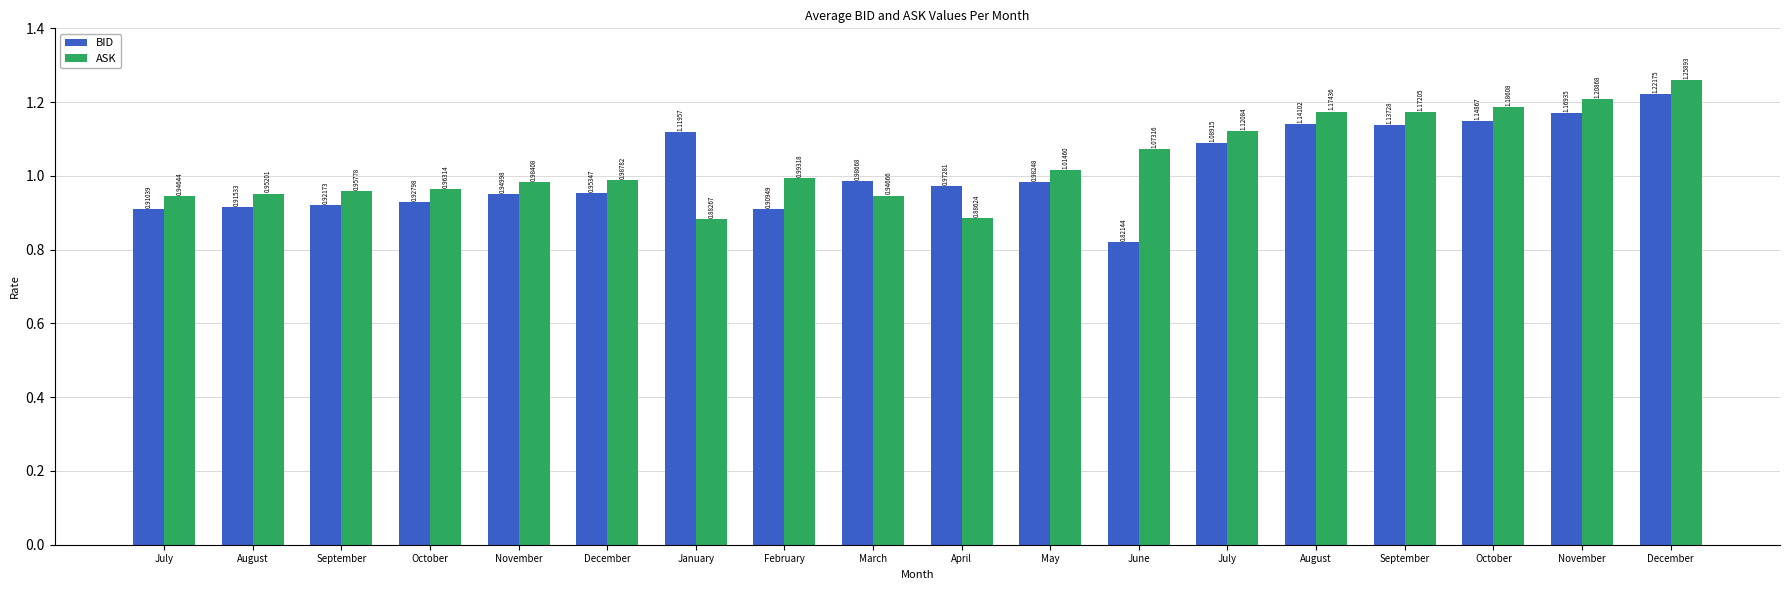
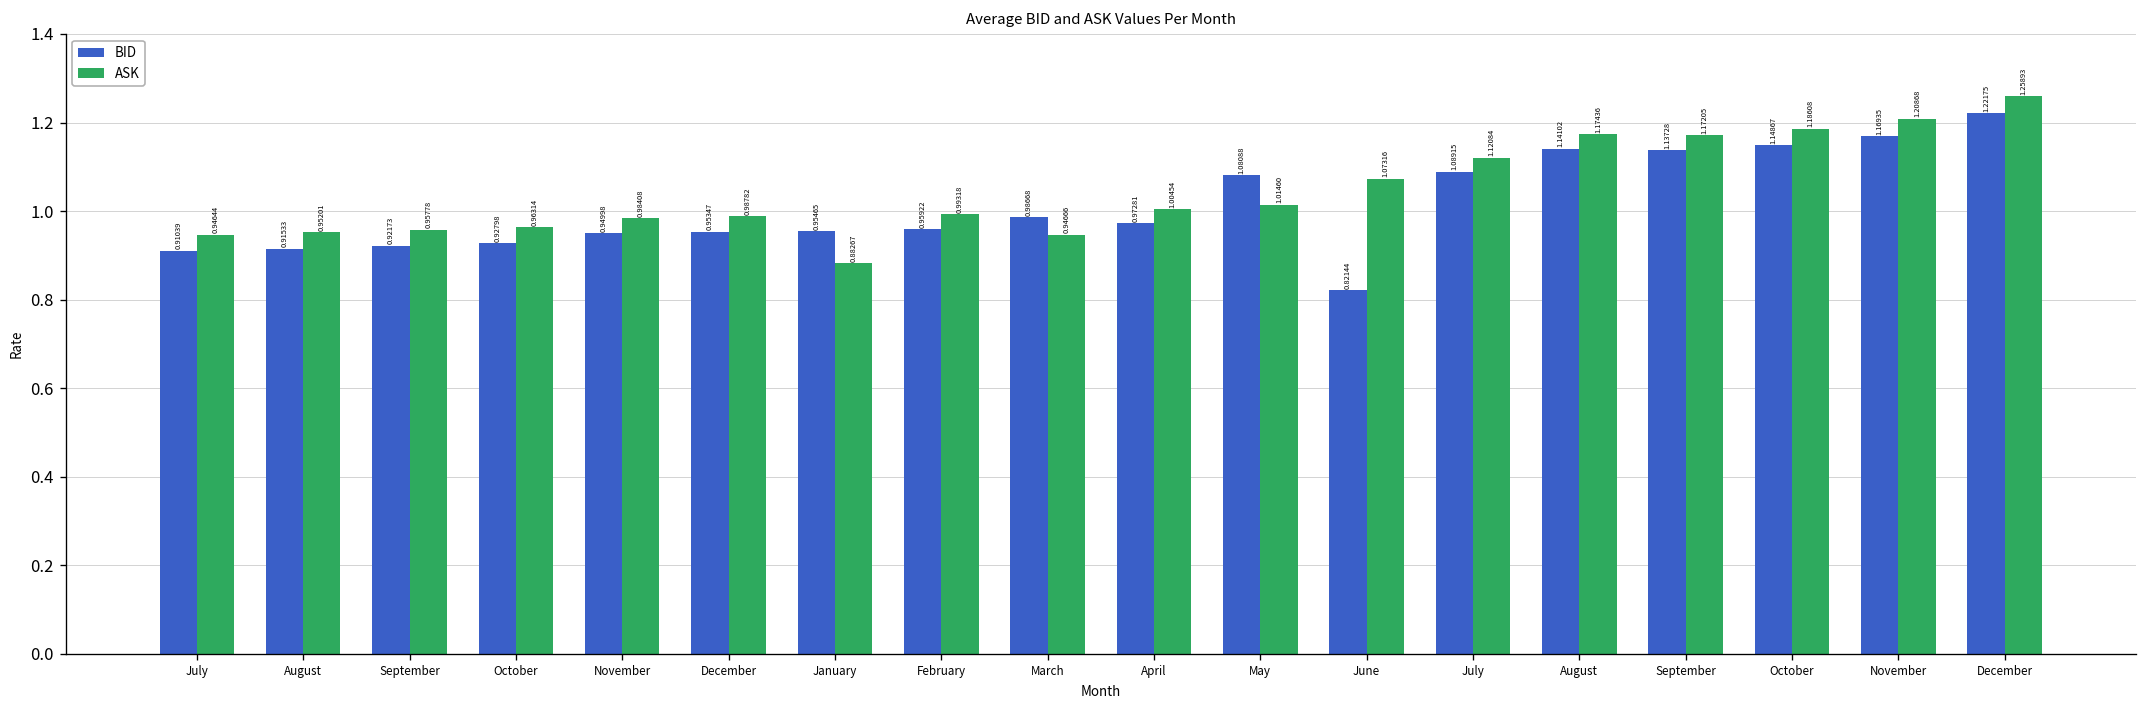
BID, January: 1.11957 -> 0.95465
BID, February: 0.90949 -> 0.95922
ASK, April: 0.88624 -> 1.00454
BID, May: 0.98248 -> 1.08088
